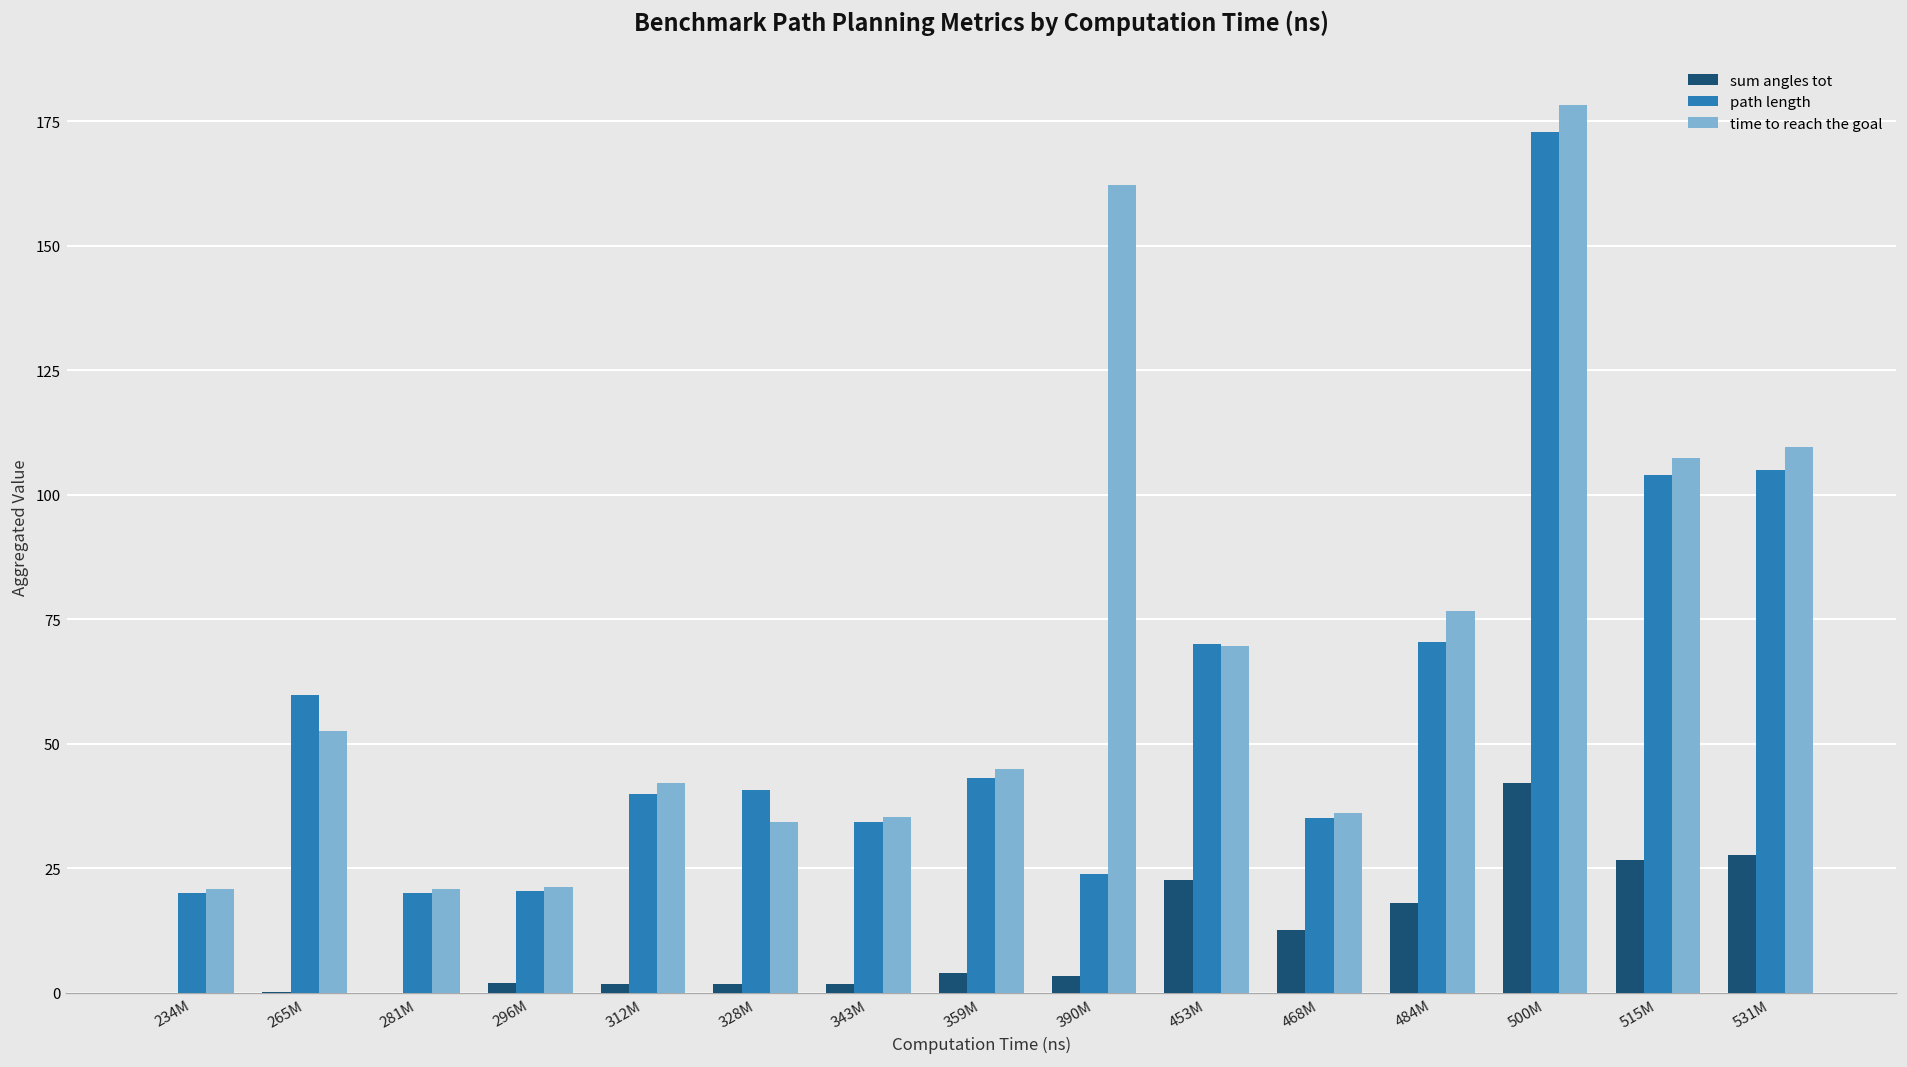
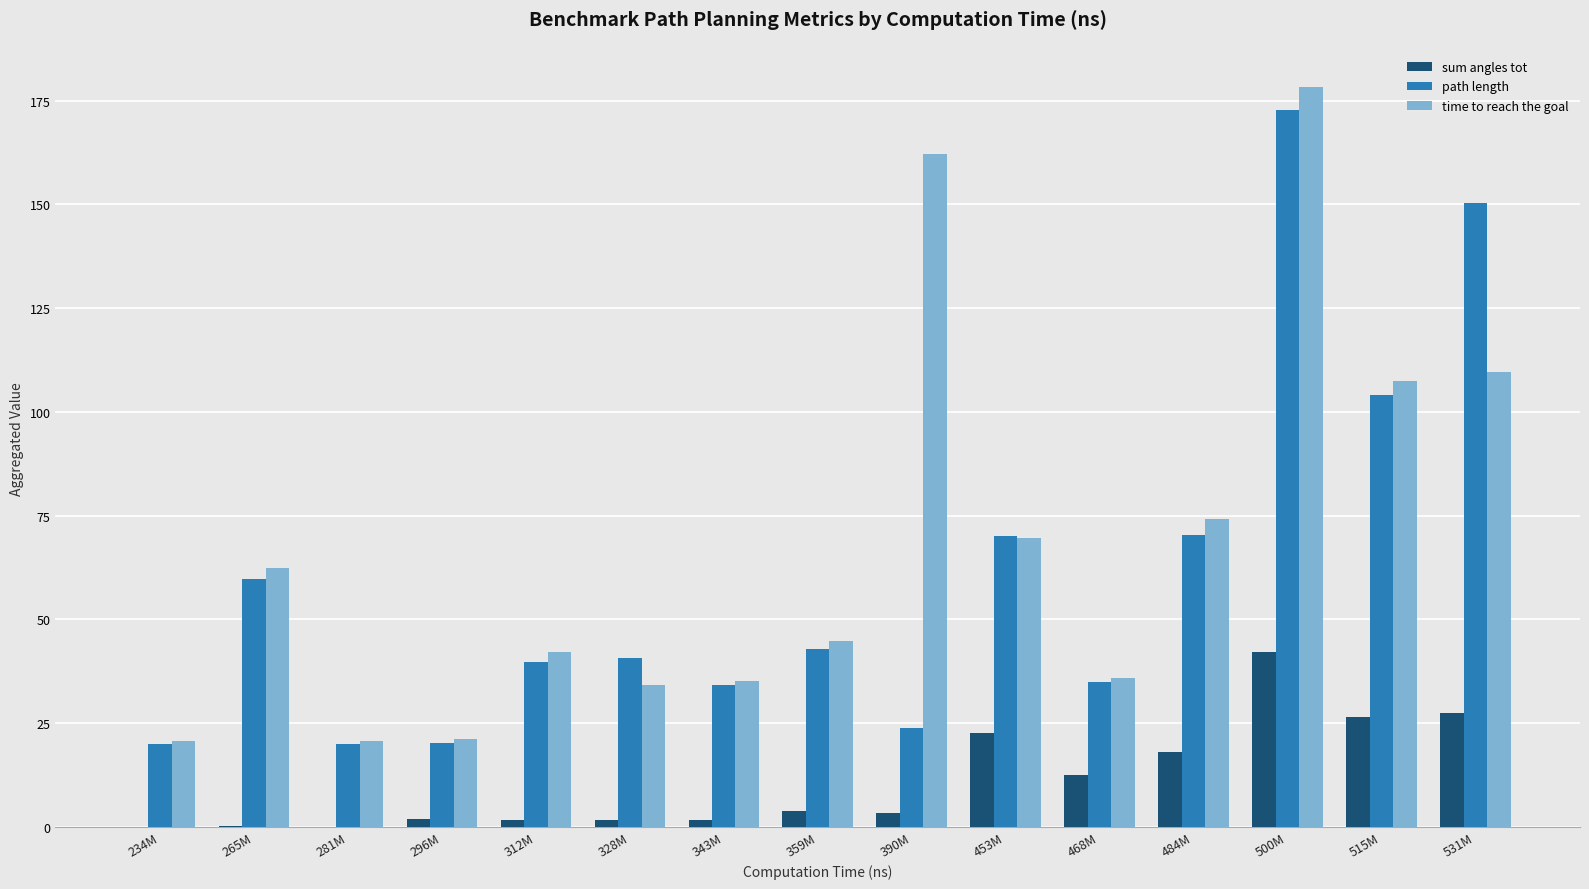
time to reach the goal, 265M: 53 -> 62
time to reach the goal, 484M: 77 -> 74
path length, 531M: 105 -> 150
